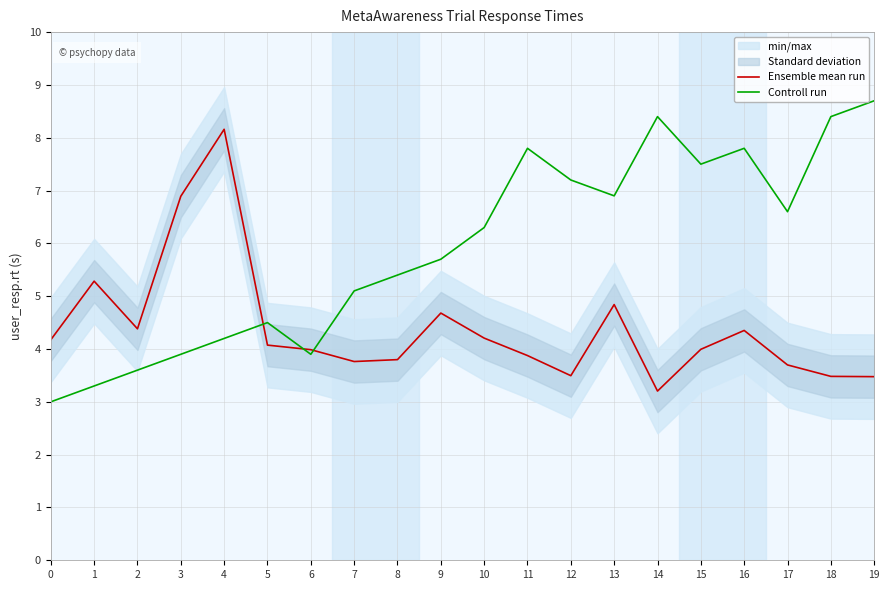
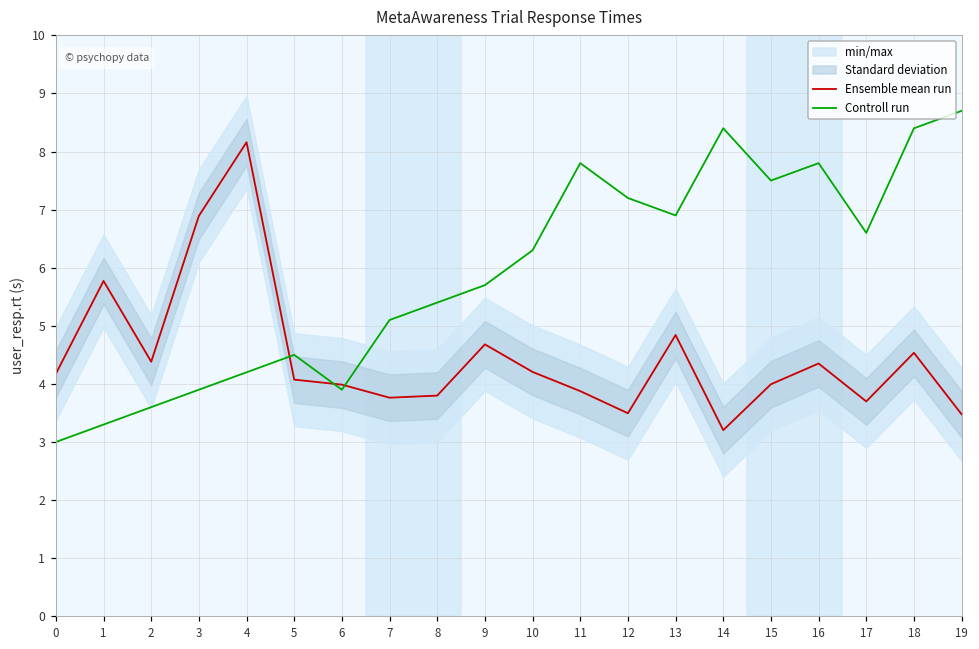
Ensemble mean run, 1: 5.3 -> 5.8
Ensemble mean run, 18: 3.5 -> 4.5
